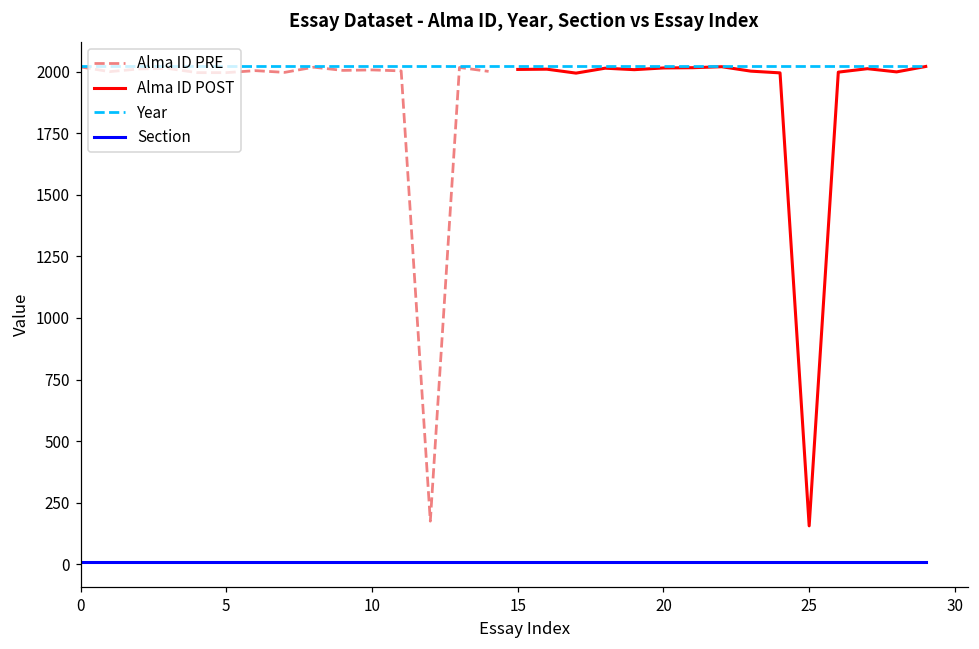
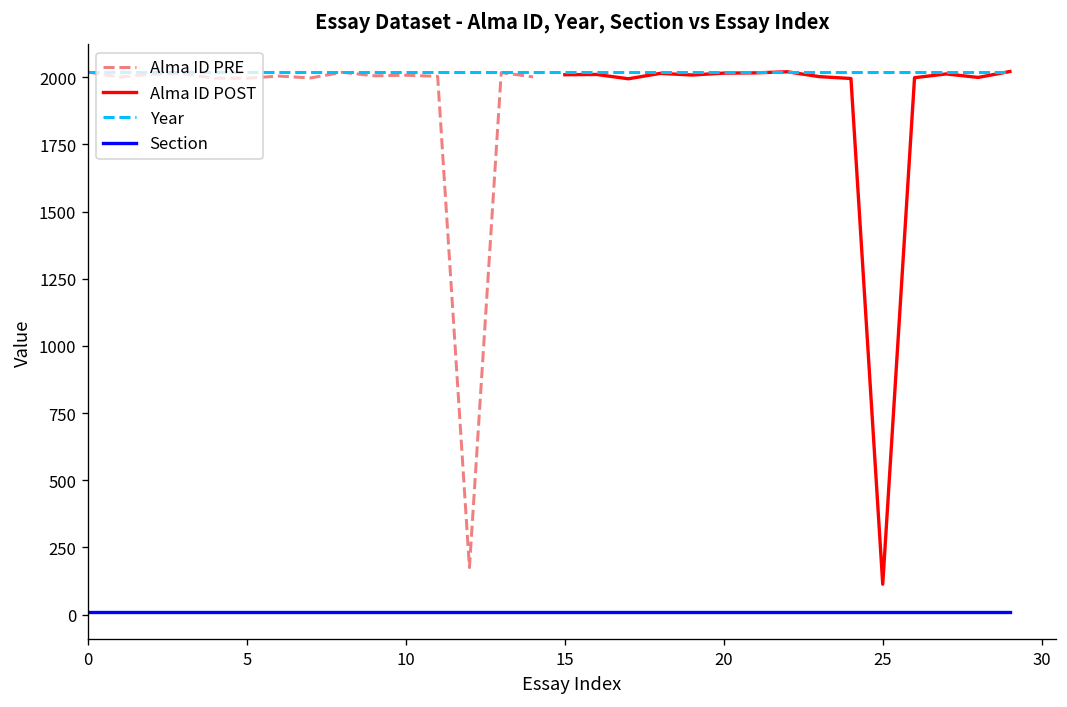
Alma ID POST, 25: 160 -> 110
